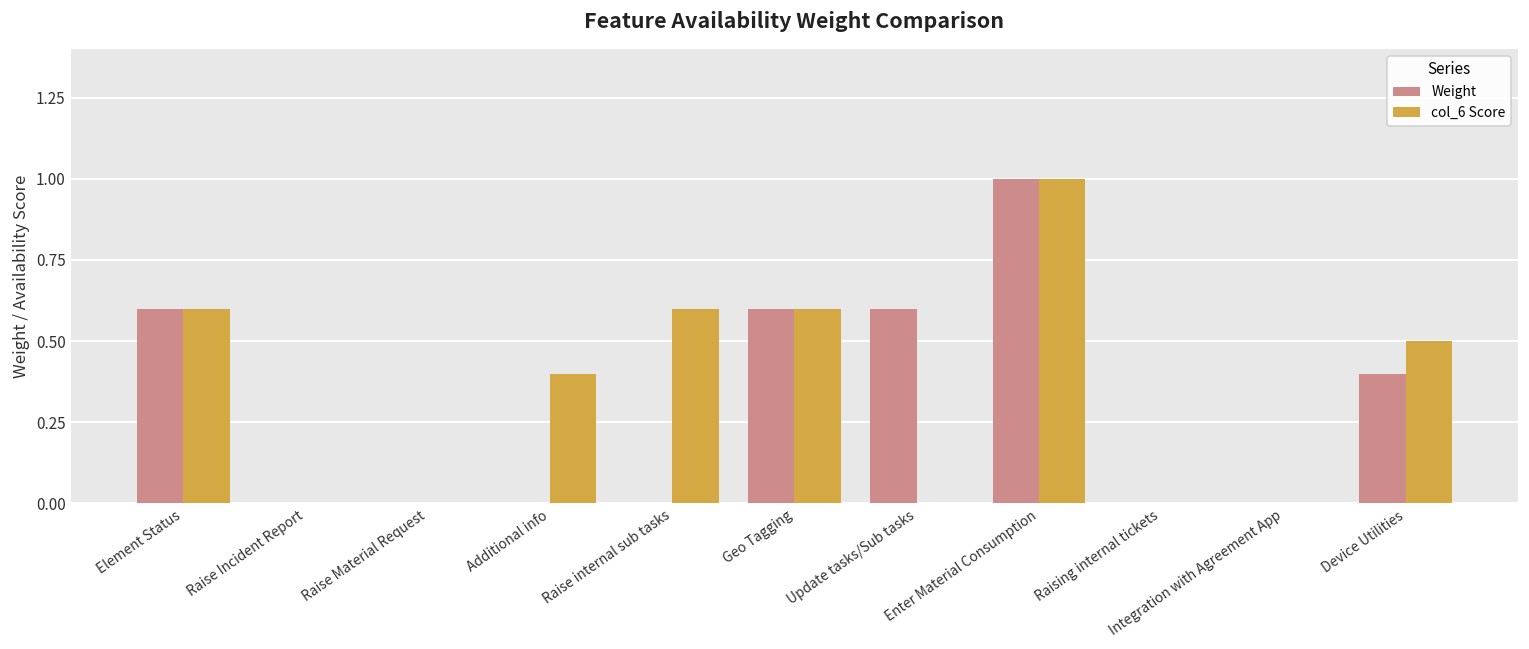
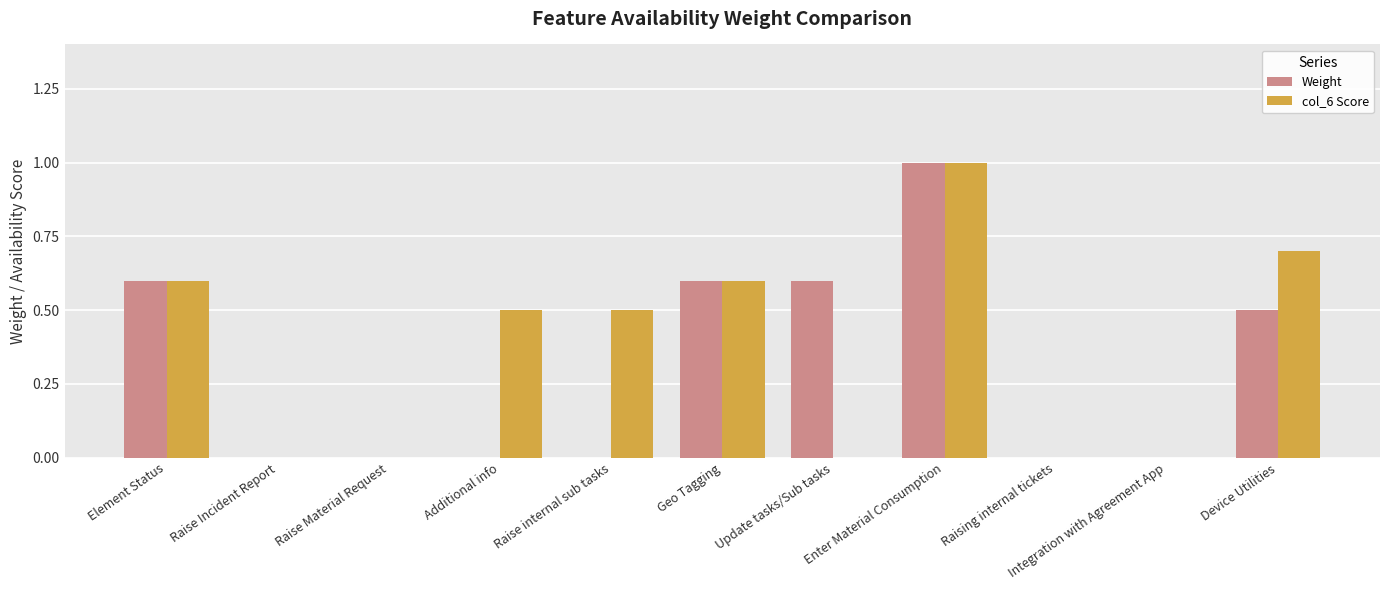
col_6 Score, Additional info: 0.4 -> 0.5
col_6 Score, Raise internal sub tasks: 0.6 -> 0.5
Weight, Device Utilities: 0.4 -> 0.5
col_6 Score, Device Utilities: 0.5 -> 0.7
